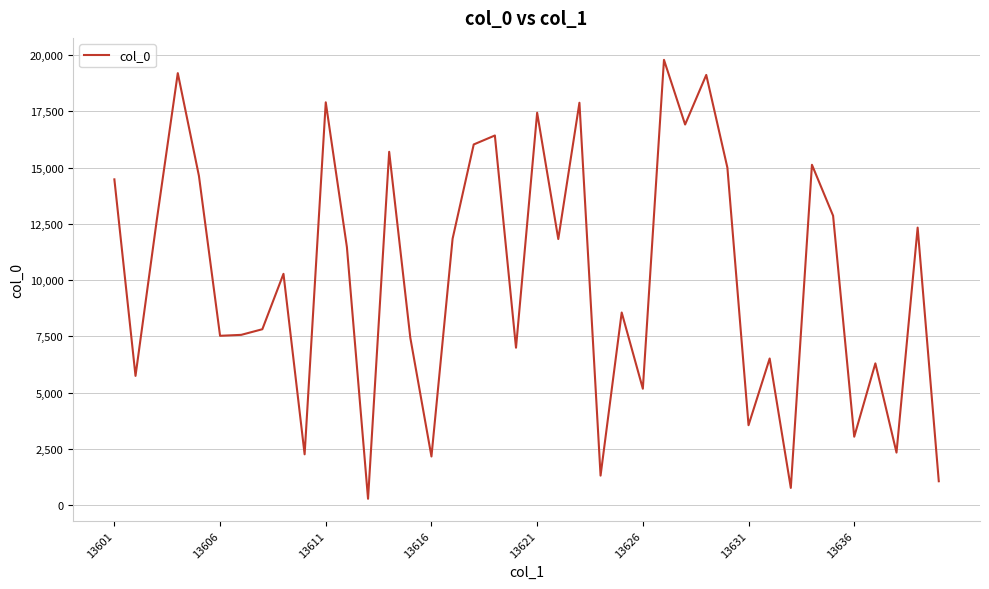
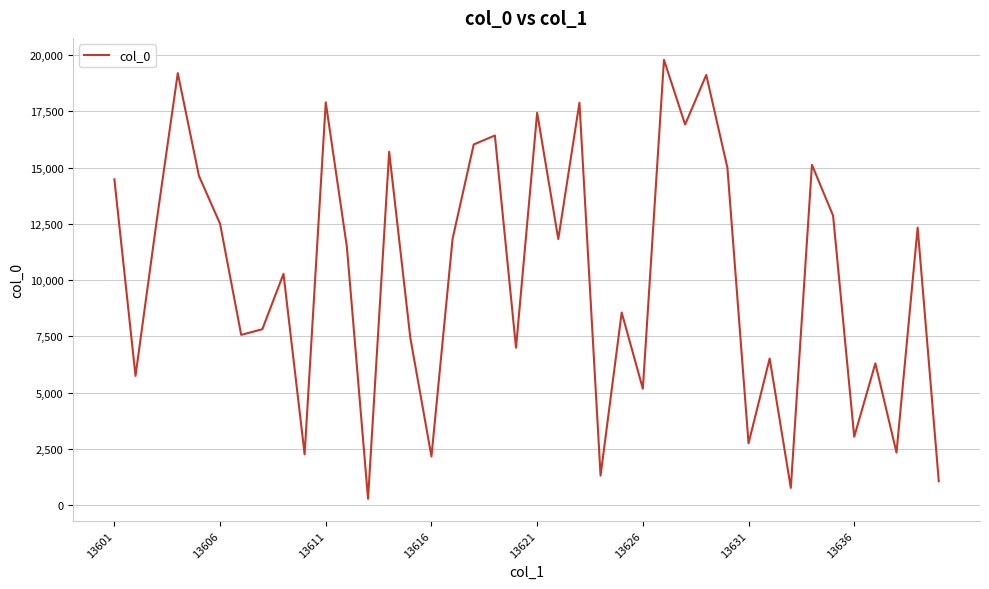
13606: 7,500 -> 12,500
13631: 3,600 -> 2,800
